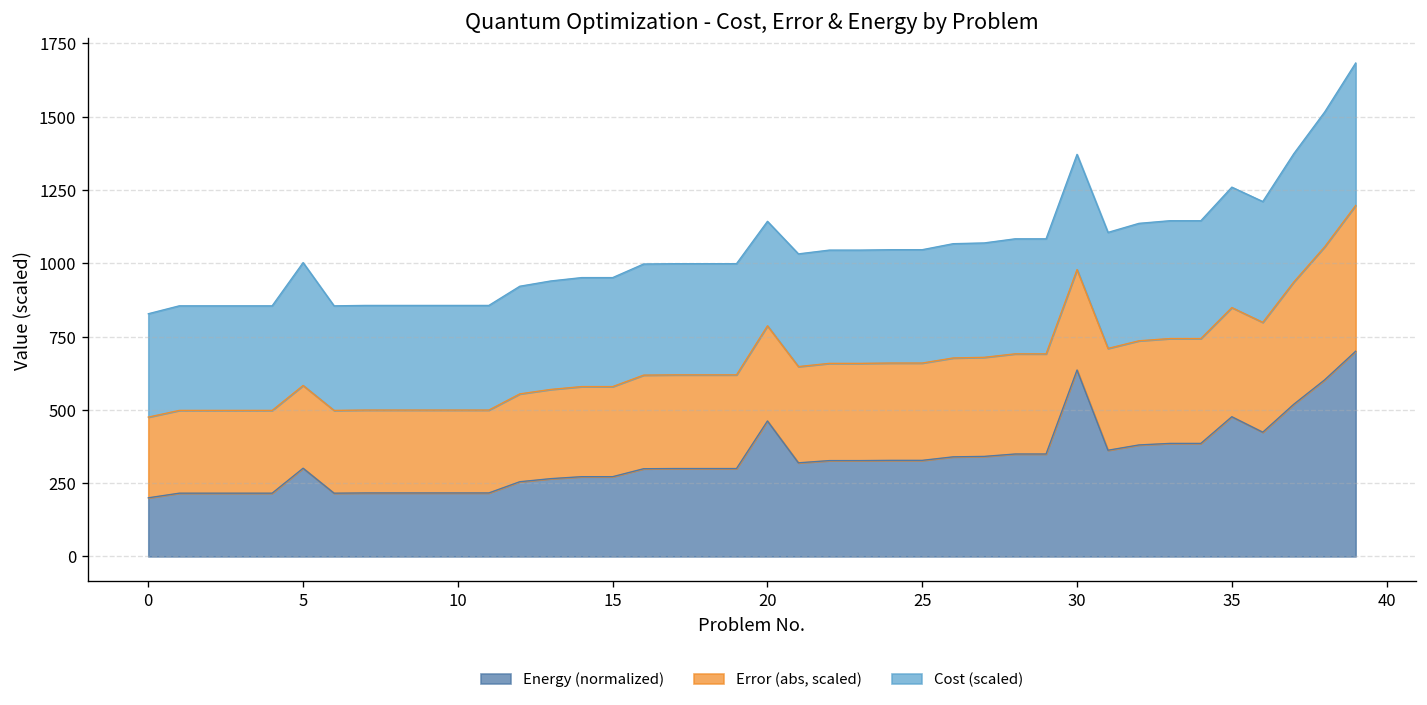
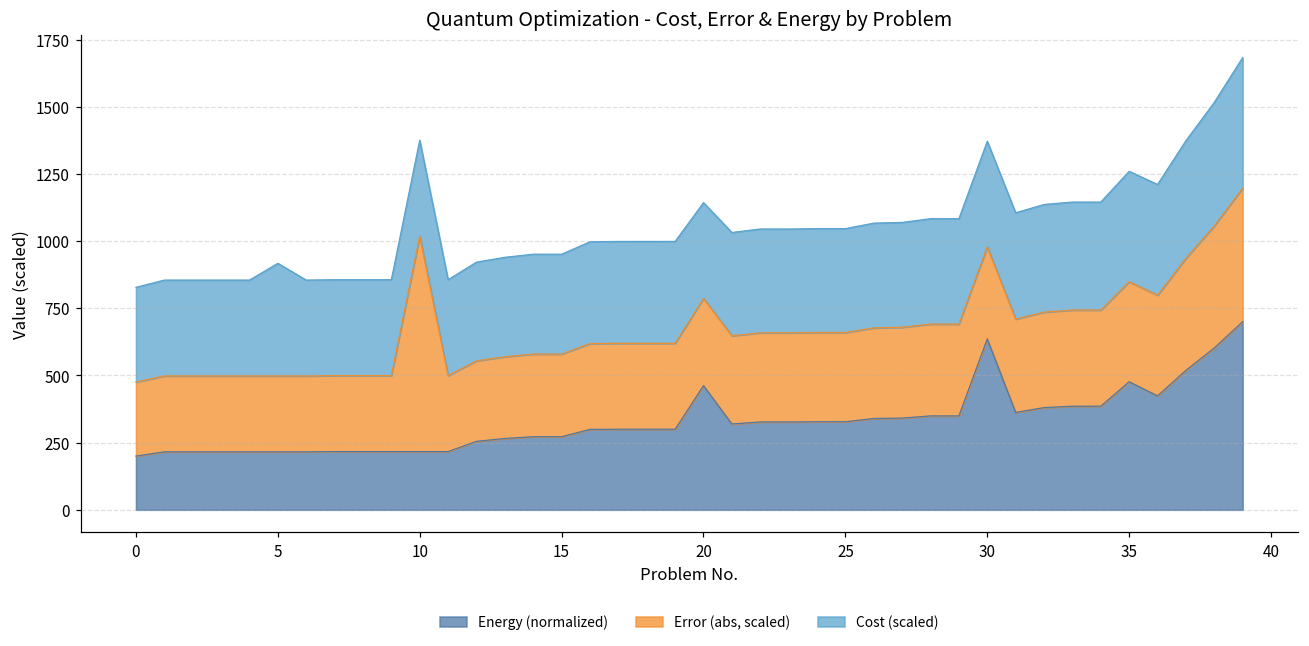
Energy (normalized), 5: 300 -> 220
Error (abs, scaled), 10: 280 -> 800
